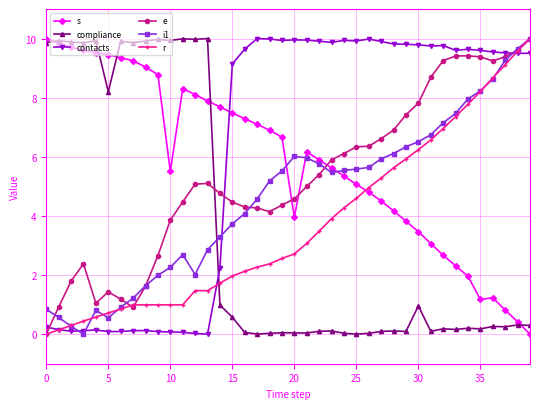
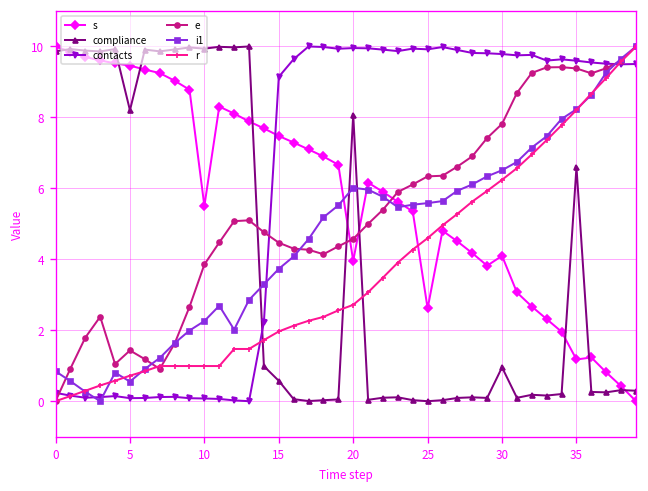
compliance, 20: 0.0 -> 8.1
s, 25: 5.1 -> 2.6
s, 30: 3.5 -> 4.1
compliance, 35: 0.2 -> 6.6
